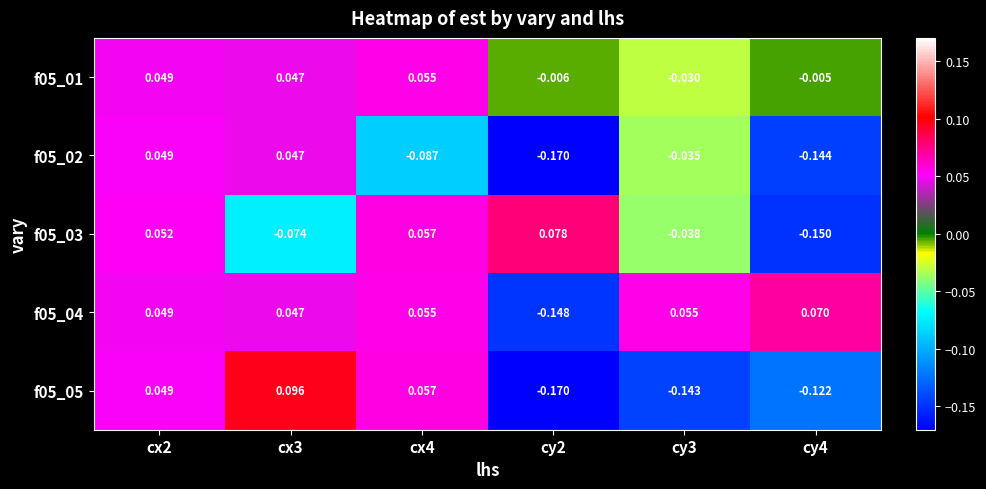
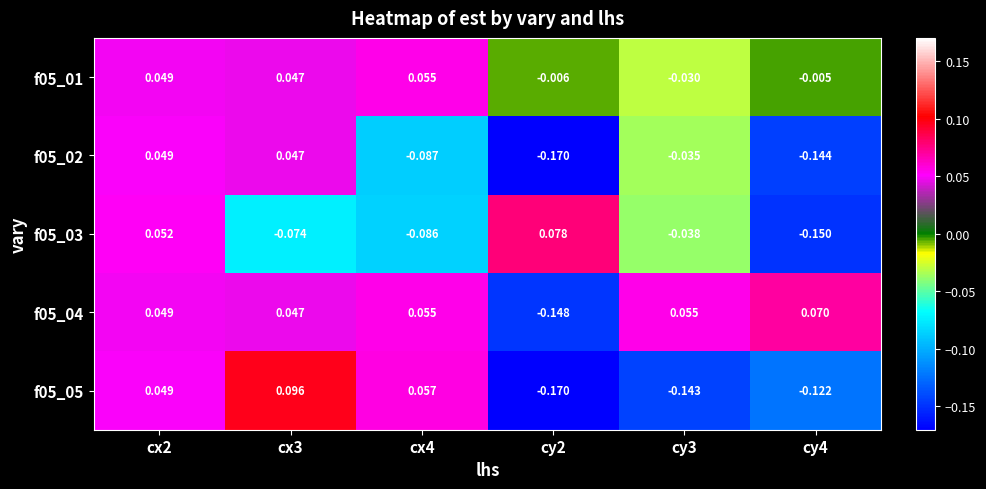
f05_03, cx4: 0.057 -> -0.086
